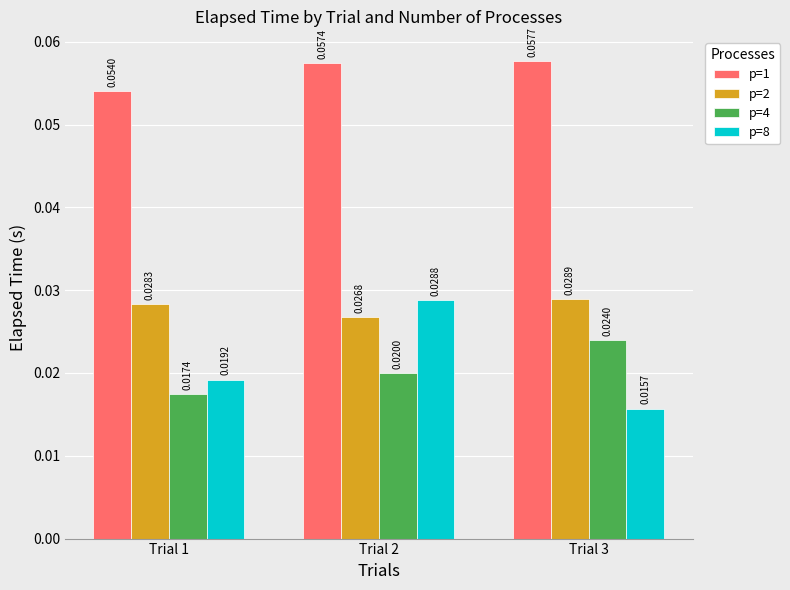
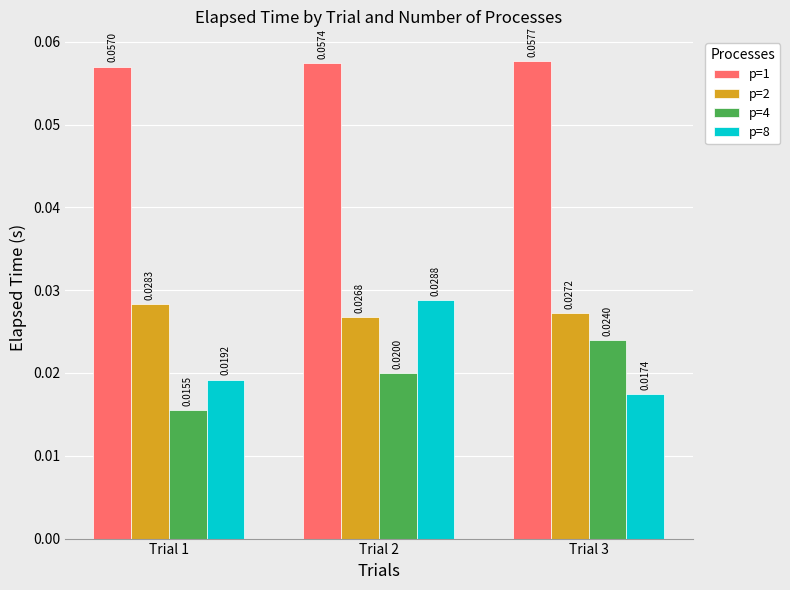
p=1, Trial 1: 0.0540 -> 0.0570
p=4, Trial 1: 0.0174 -> 0.0155
p=2, Trial 3: 0.0289 -> 0.0272
p=8, Trial 3: 0.0157 -> 0.0174
